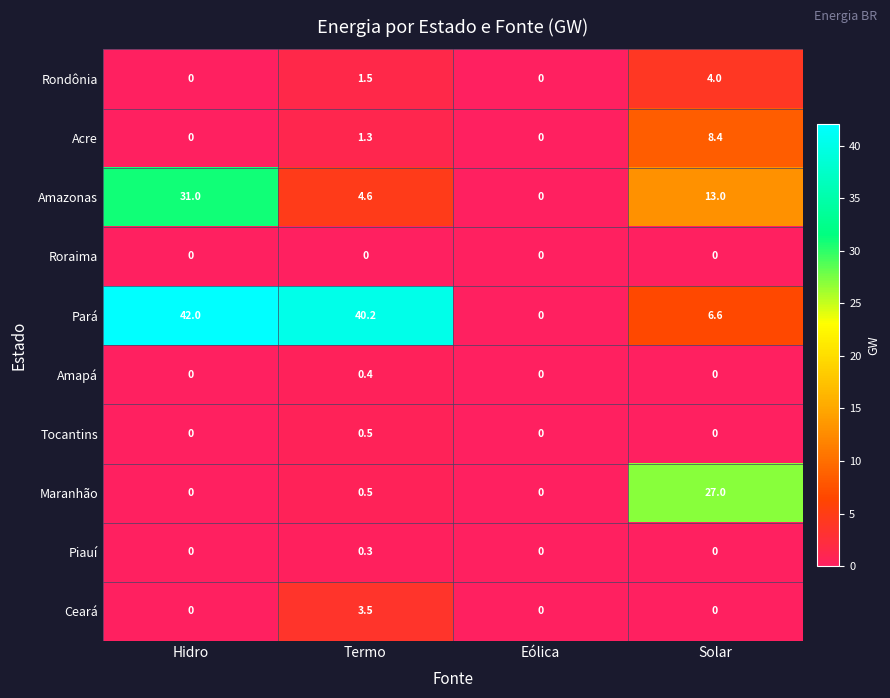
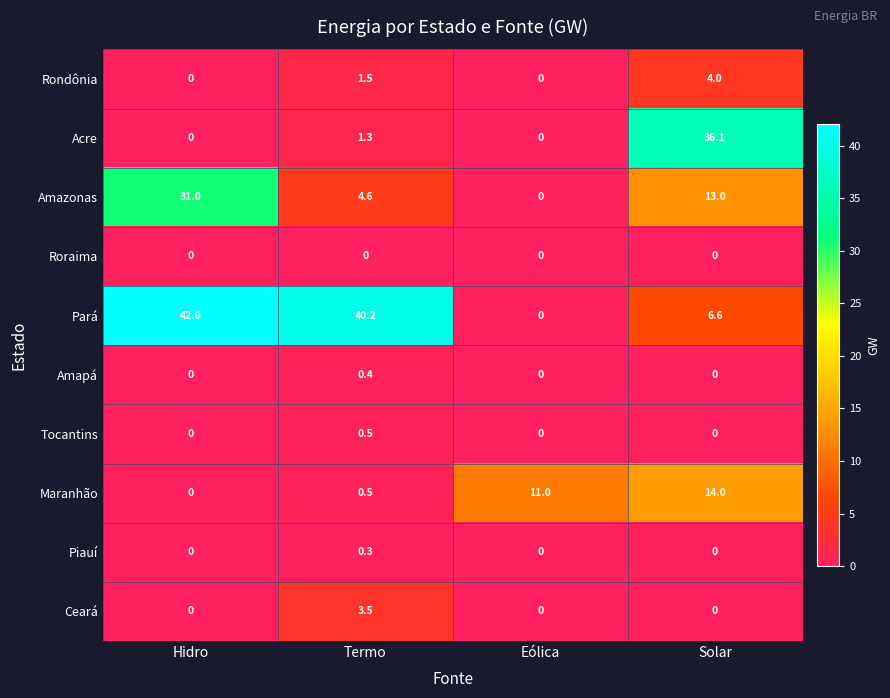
Acre, Solar: 8.4 -> 36.1
Maranhão, Eólica: 0 -> 11.0
Maranhão, Solar: 27.0 -> 14.0
